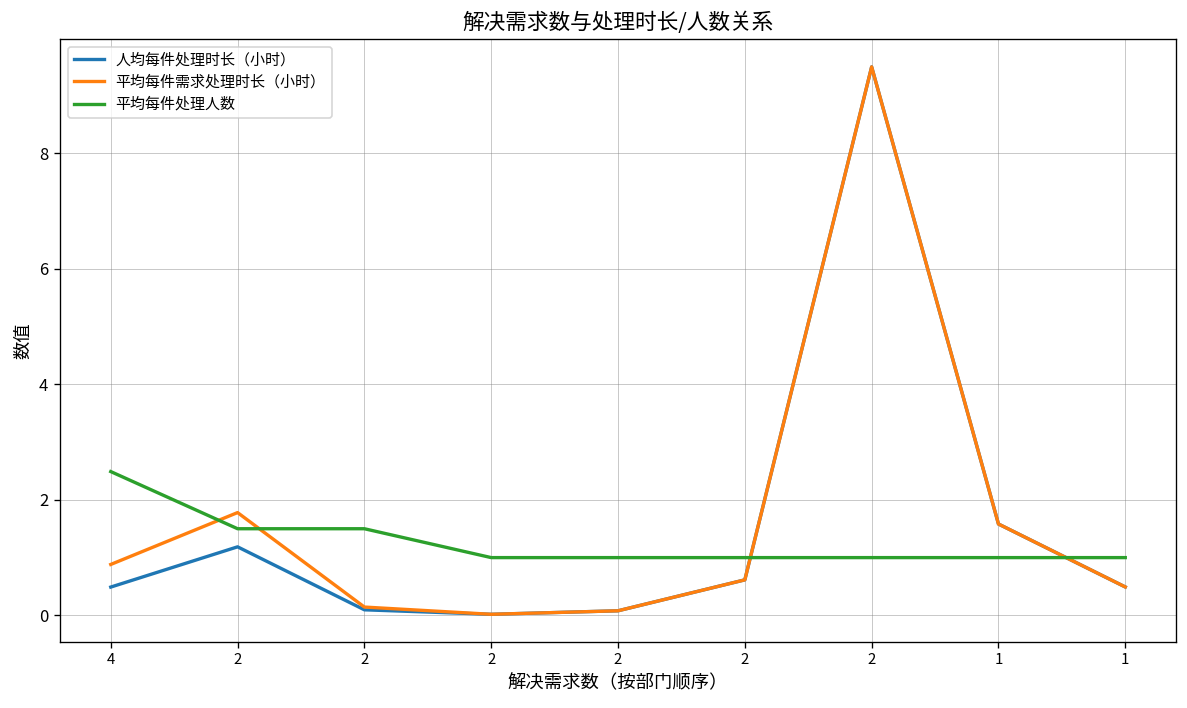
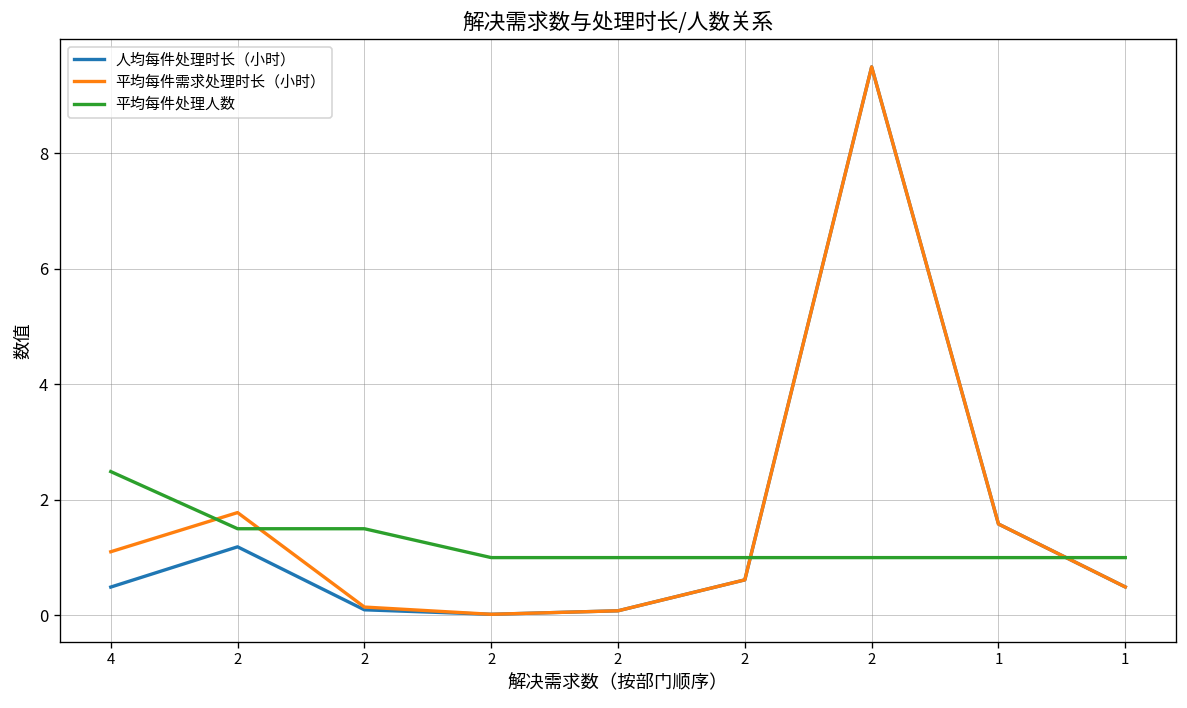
平均每件需求处理时长（小时）, 4: 0.9 -> 1.1
